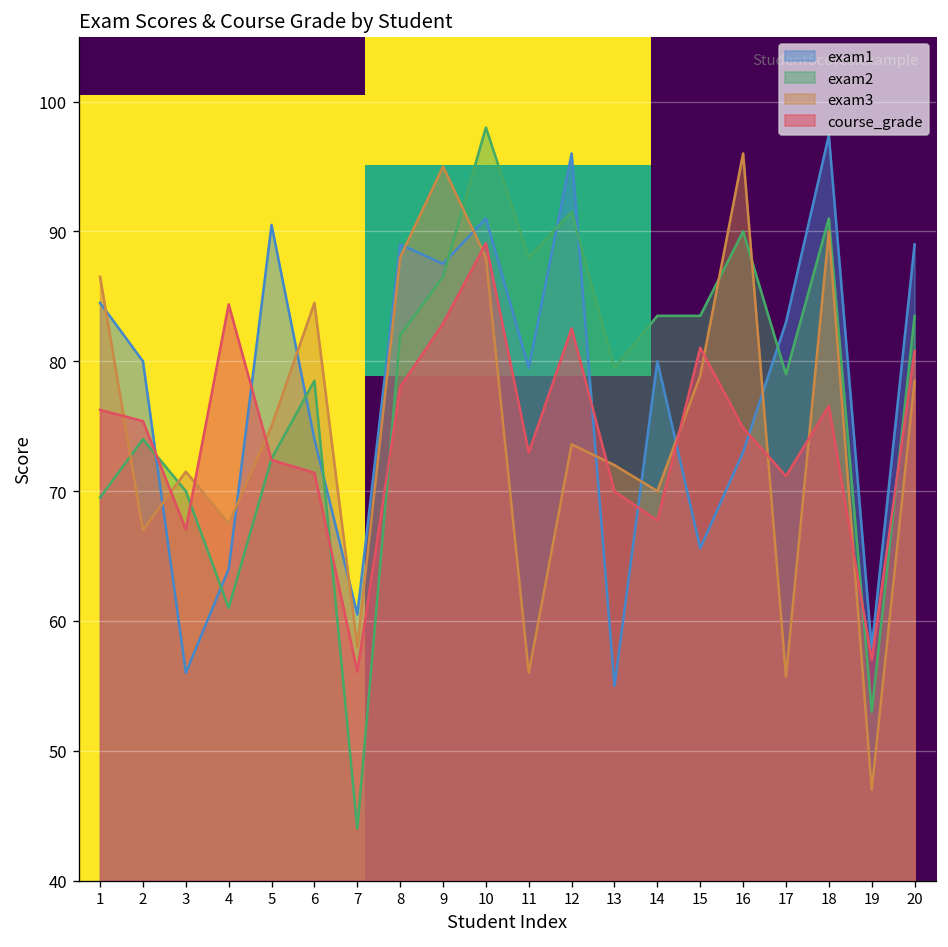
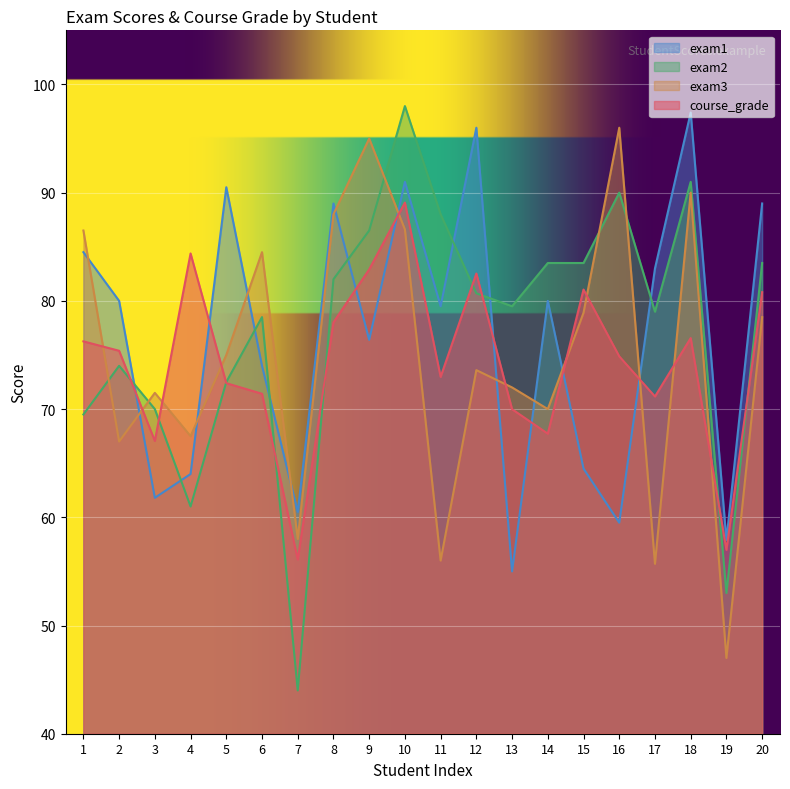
exam1, 3: 56.0 -> 61.8
exam1, 9: 87.5 -> 76.4
exam3, 10: 88.0 -> 86.6
exam2, 12: 91.5 -> 80.7
exam1, 15: 65.6 -> 64.5
exam1, 16: 73.0 -> 59.5
